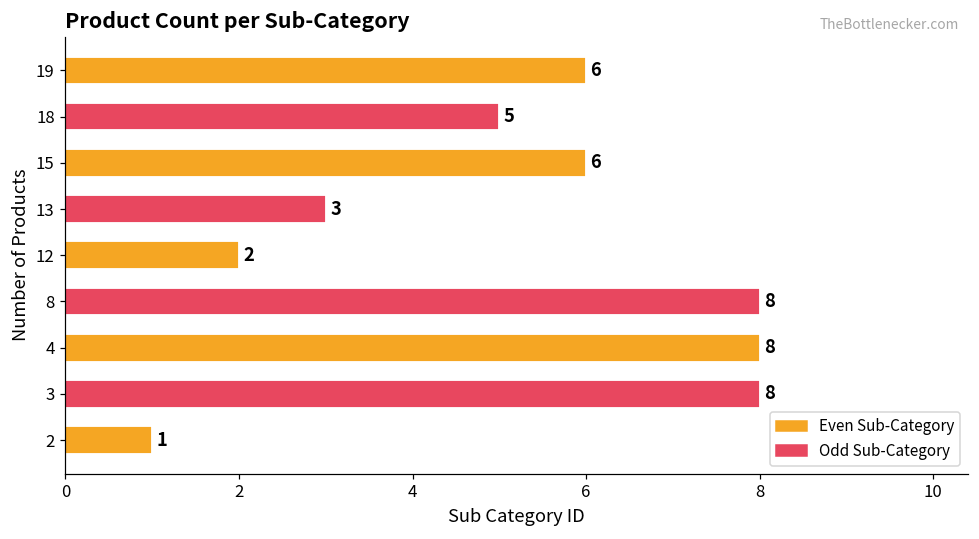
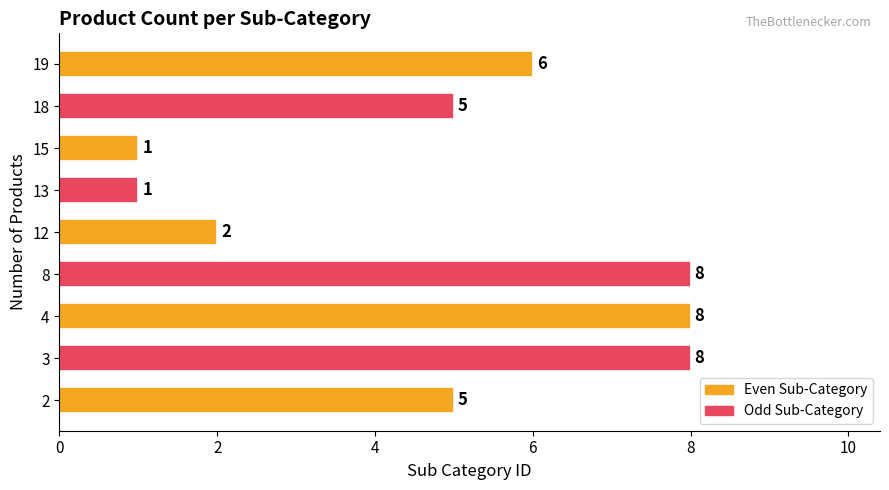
15: 6 -> 1
13: 3 -> 1
2: 1 -> 5
